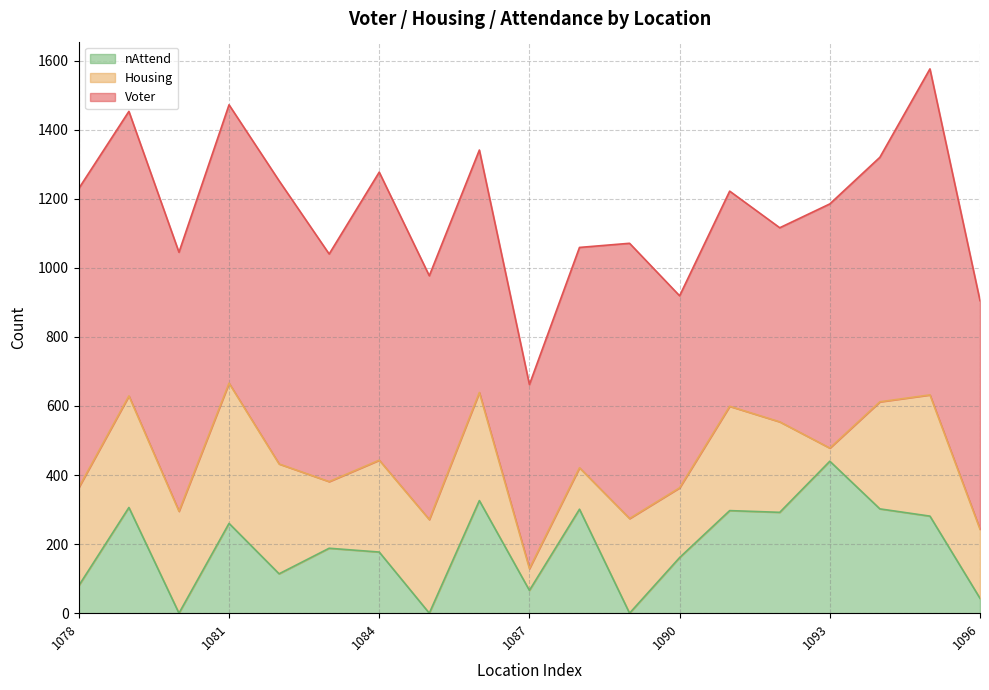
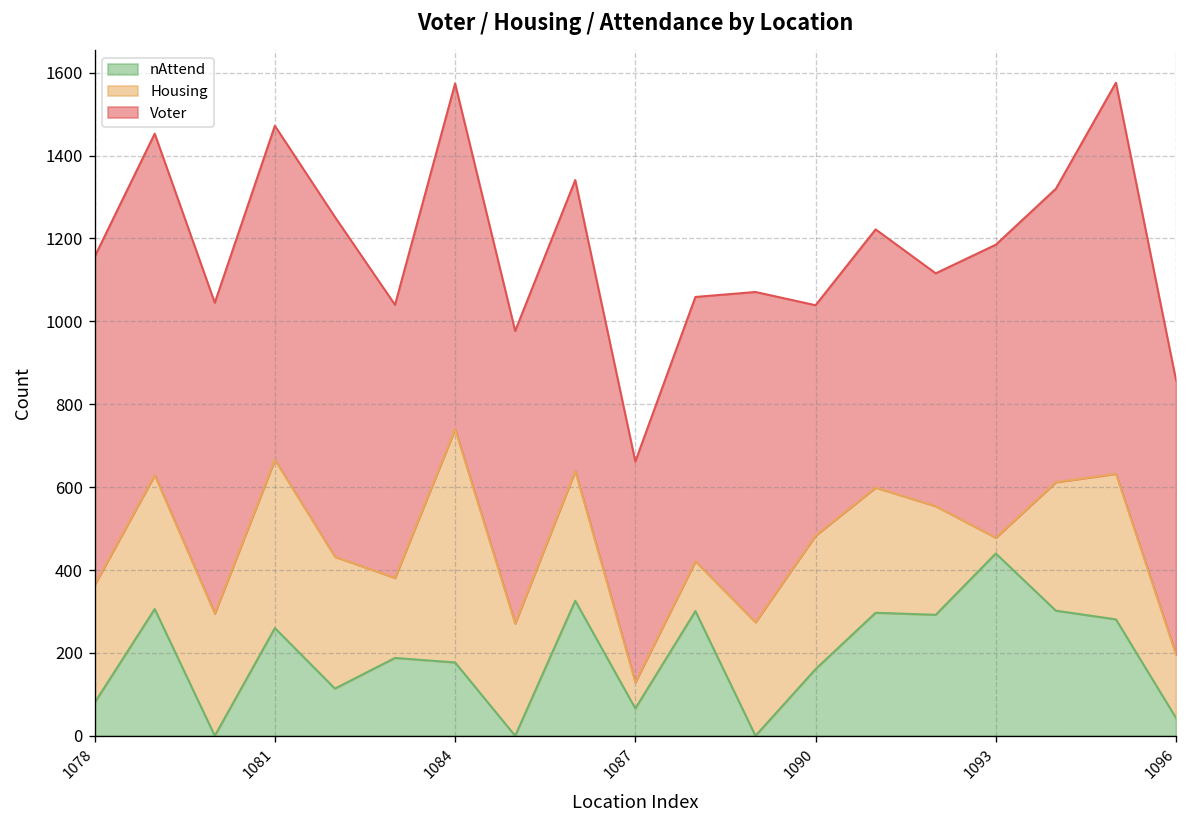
Voter, 1078: 870 -> 790
Housing, 1084: 270 -> 560
Housing, 1090: 200 -> 320
Housing, 1096: 200 -> 150
